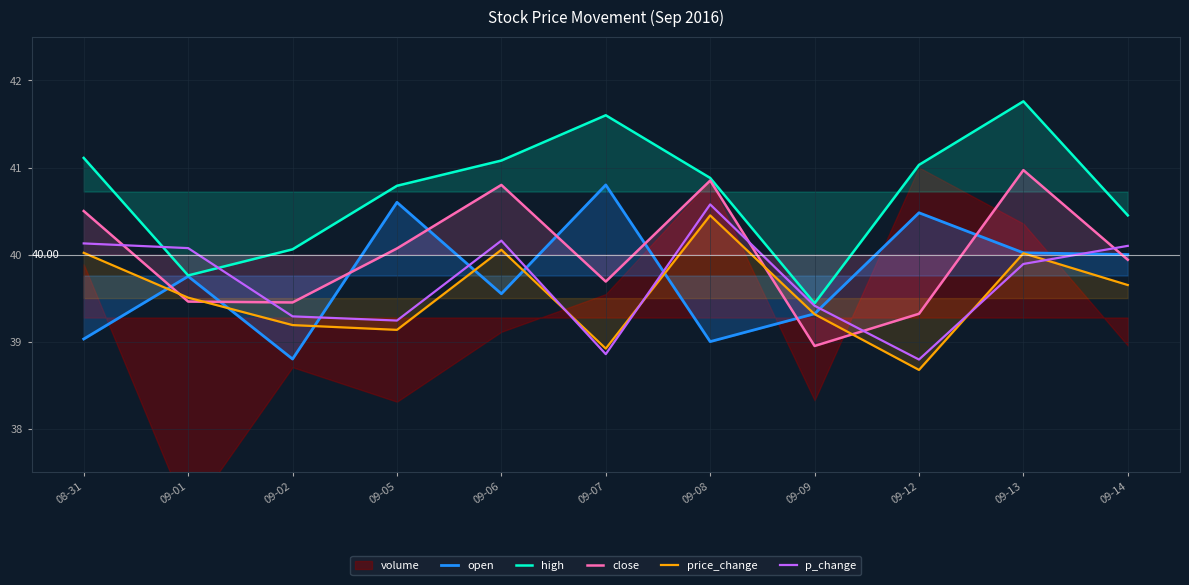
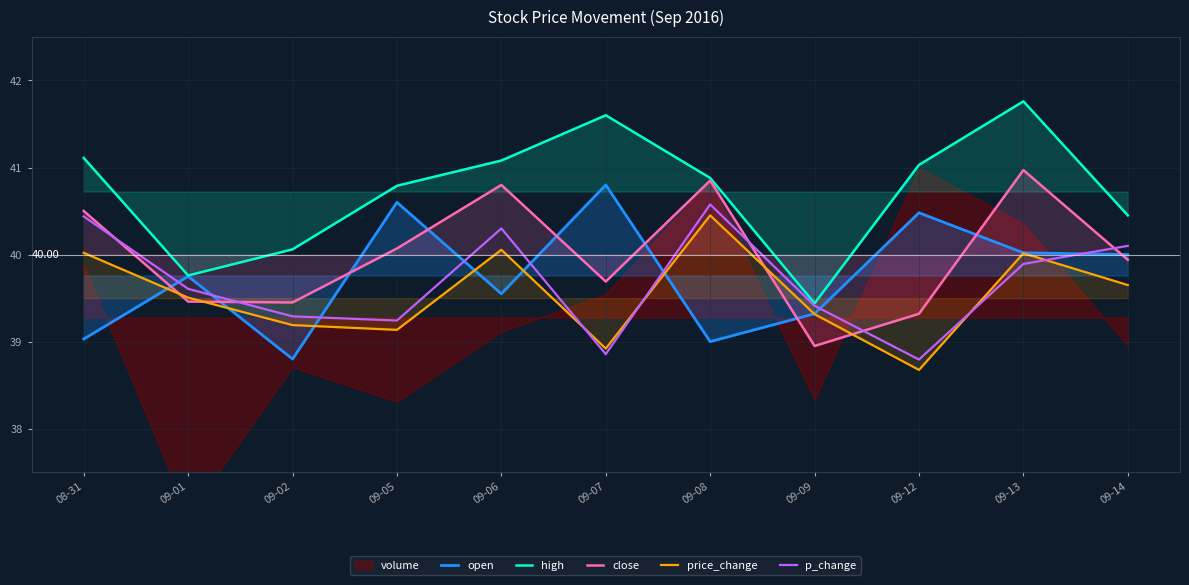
p_change, 08-31: 40.1 -> 40.4
p_change, 09-01: 40.1 -> 39.6
p_change, 09-06: 40.2 -> 40.3
